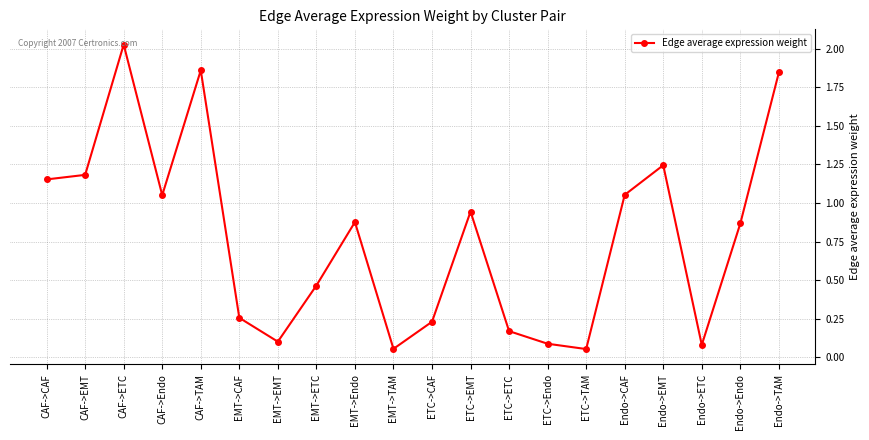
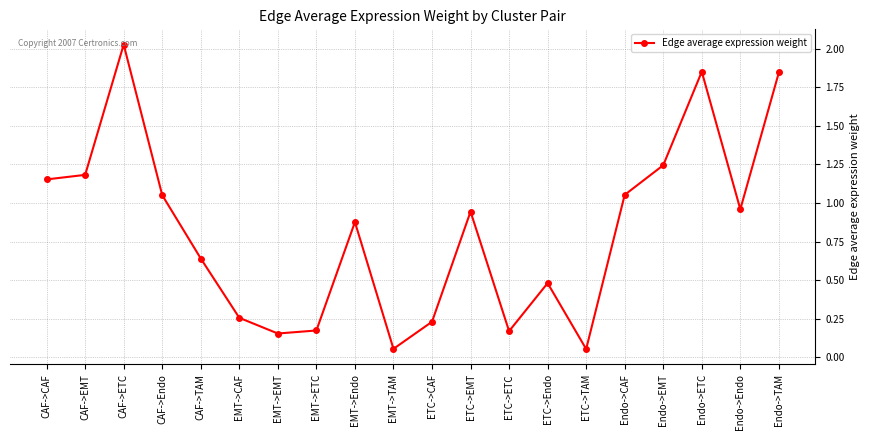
CAF->TAM: 1.86 -> 0.64
EMT->EMT: 0.10 -> 0.15
EMT->ETC: 0.47 -> 0.17
ETC->Endo: 0.09 -> 0.48
Endo->ETC: 0.08 -> 1.85
Endo->Endo: 0.87 -> 0.96
